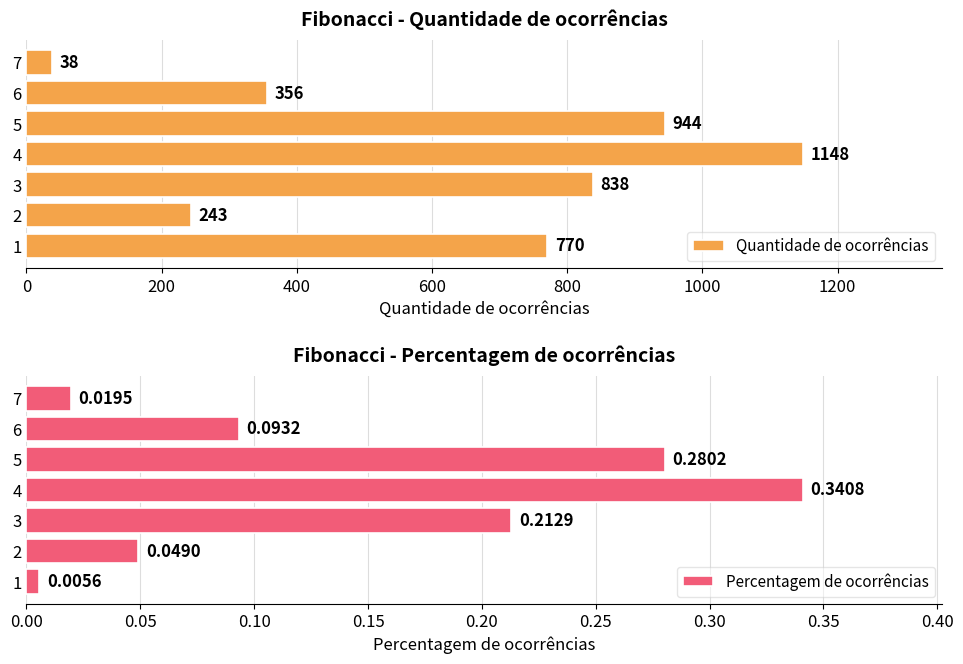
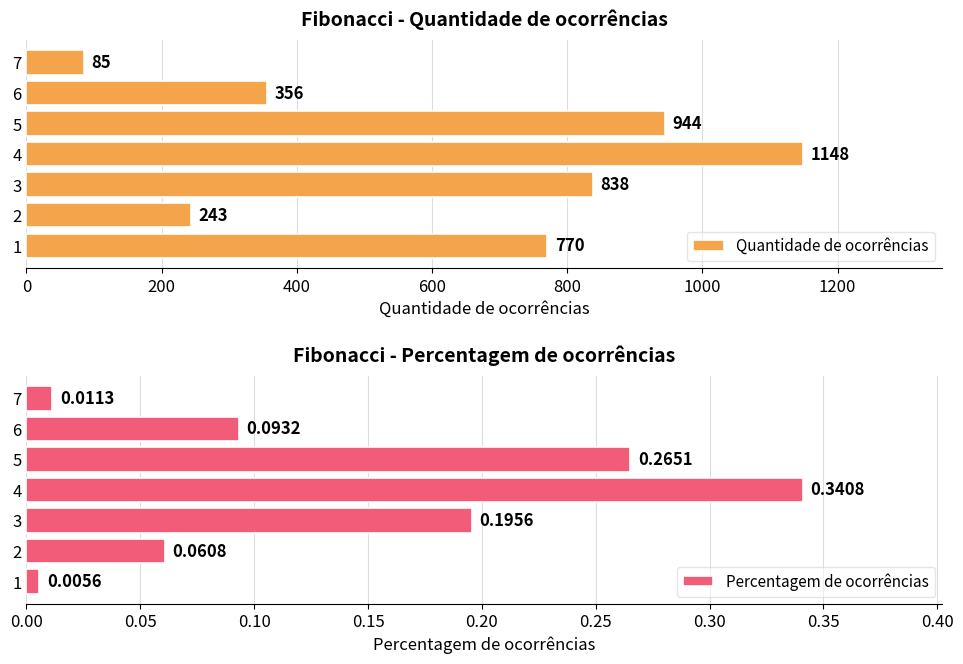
Fibonacci - Quantidade de ocorrências, 7: 38 -> 85
Fibonacci - Percentagem de ocorrências, 7: 0.0195 -> 0.0113
Fibonacci - Percentagem de ocorrências, 5: 0.2802 -> 0.2651
Fibonacci - Percentagem de ocorrências, 3: 0.2129 -> 0.1956
Fibonacci - Percentagem de ocorrências, 2: 0.0490 -> 0.0608
